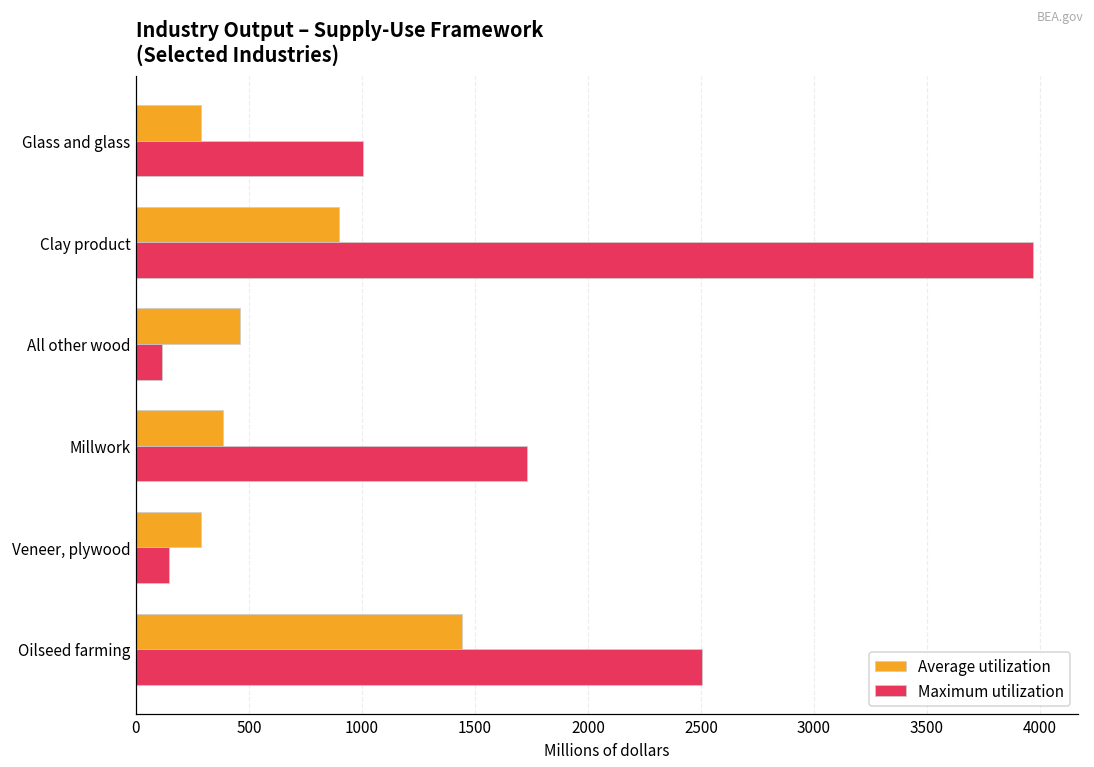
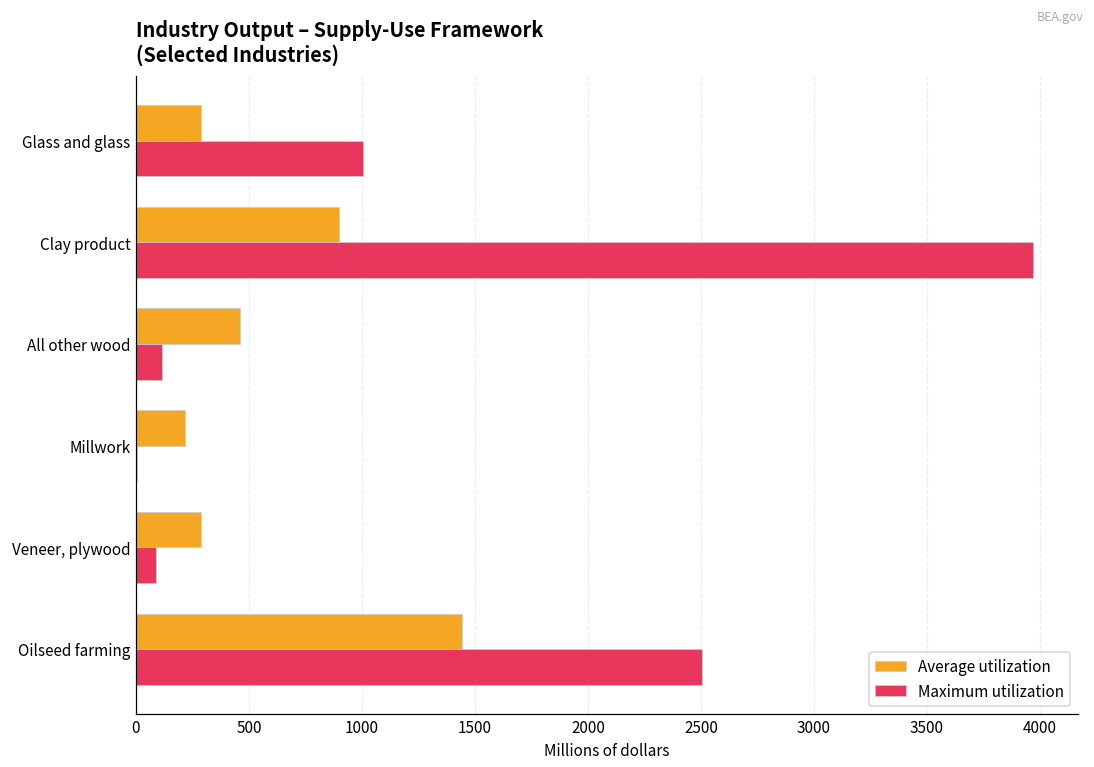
Average utilization, Millwork: 390 -> 220
Maximum utilization, Millwork: 1730 -> 0
Maximum utilization, Veneer, plywood: 150 -> 90
